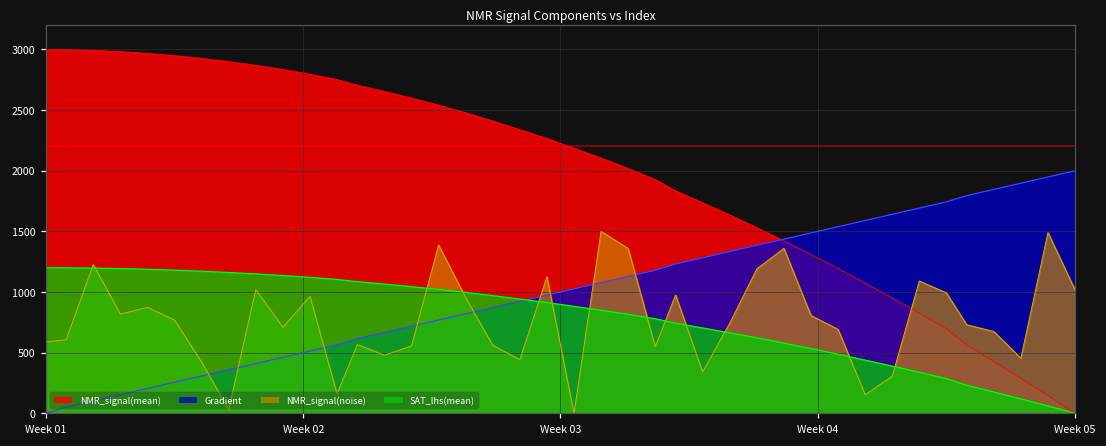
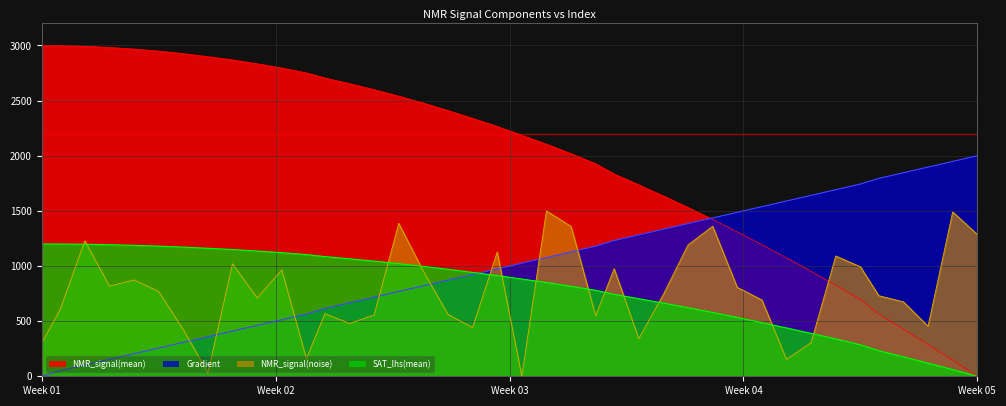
NMR_signal(noise), Week 01: 590 -> 300
NMR_signal(noise), Week 05: 1020 -> 1290
